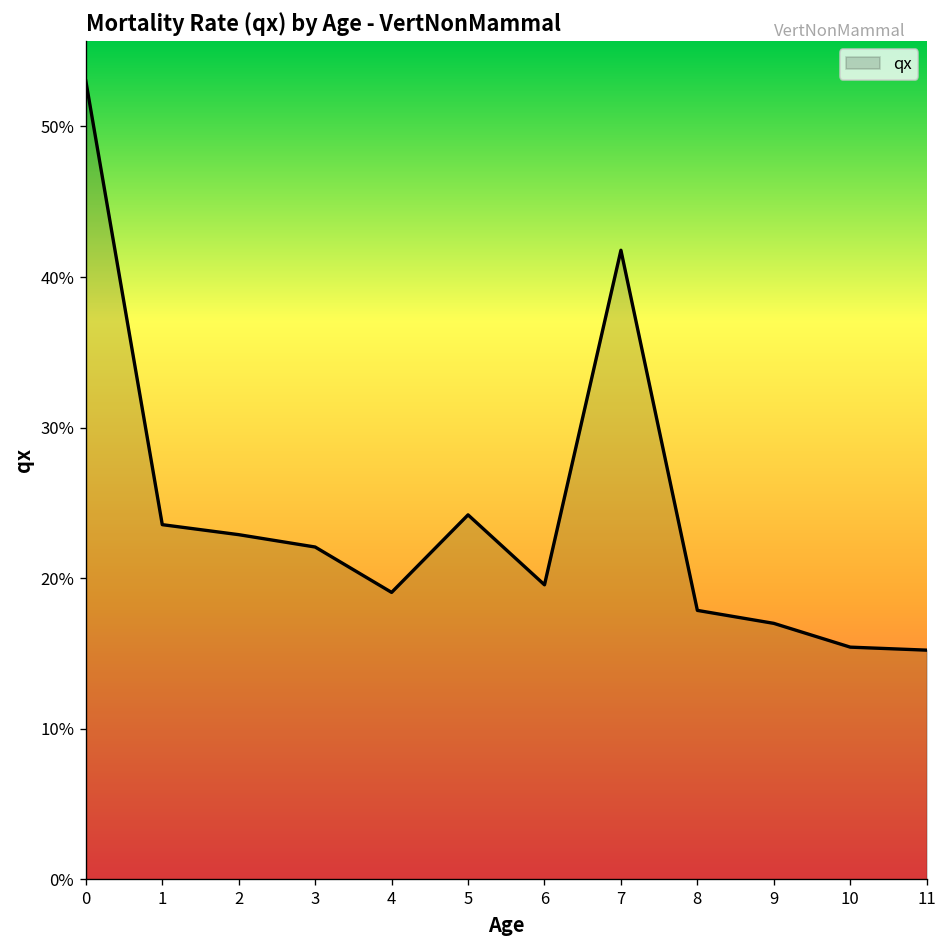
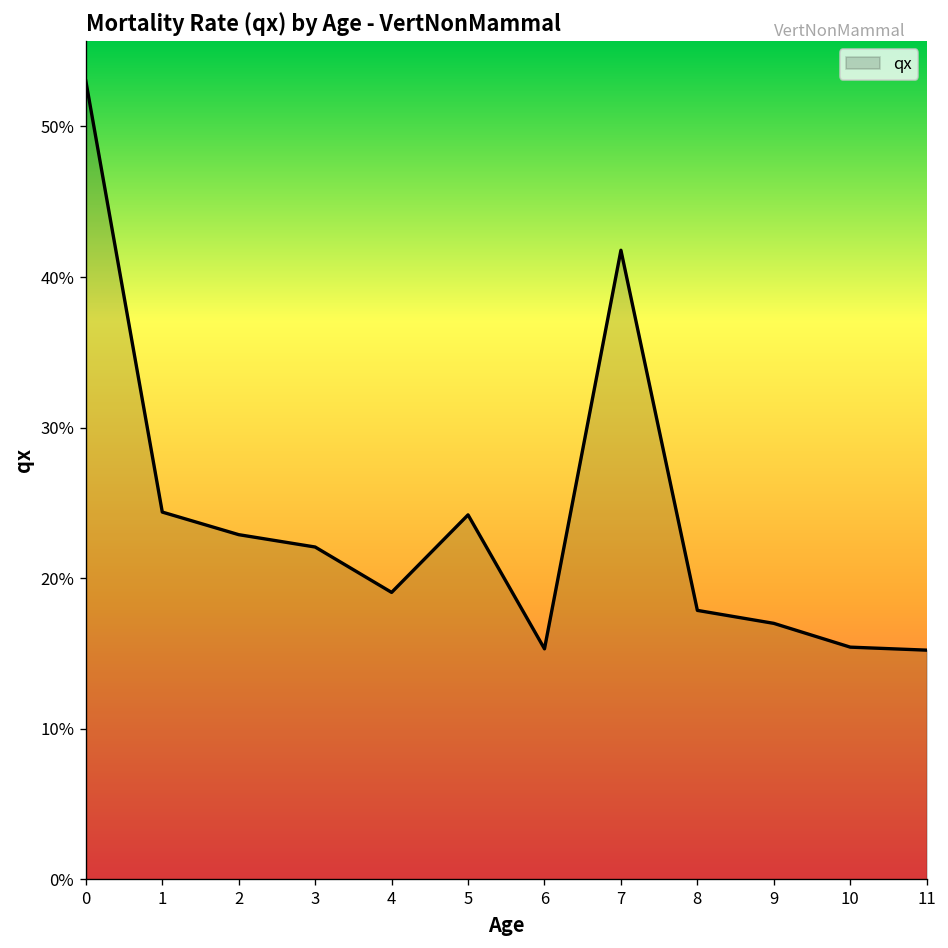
1: 23.6% -> 24.4%
6: 19.6% -> 15.3%
